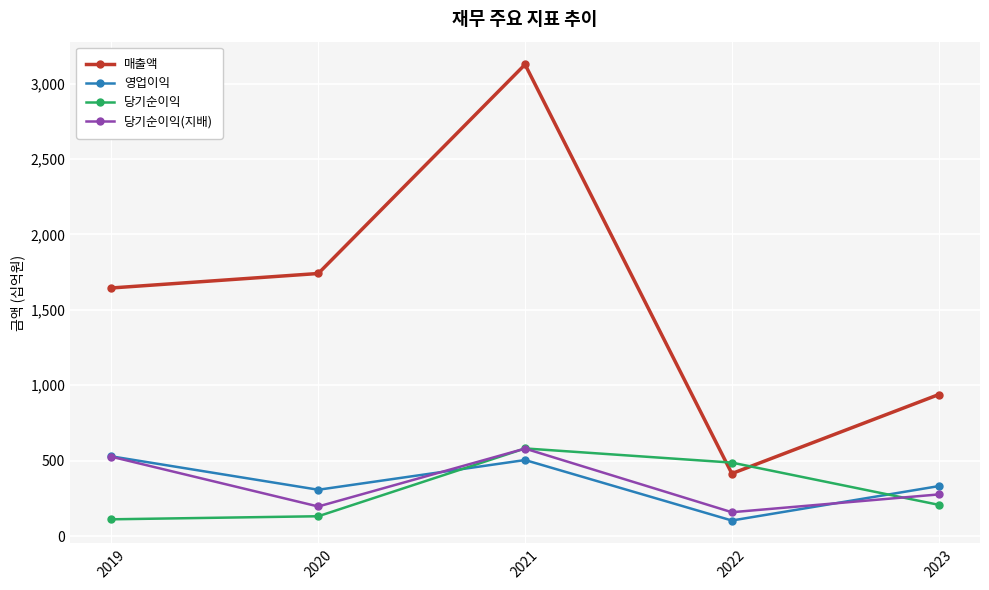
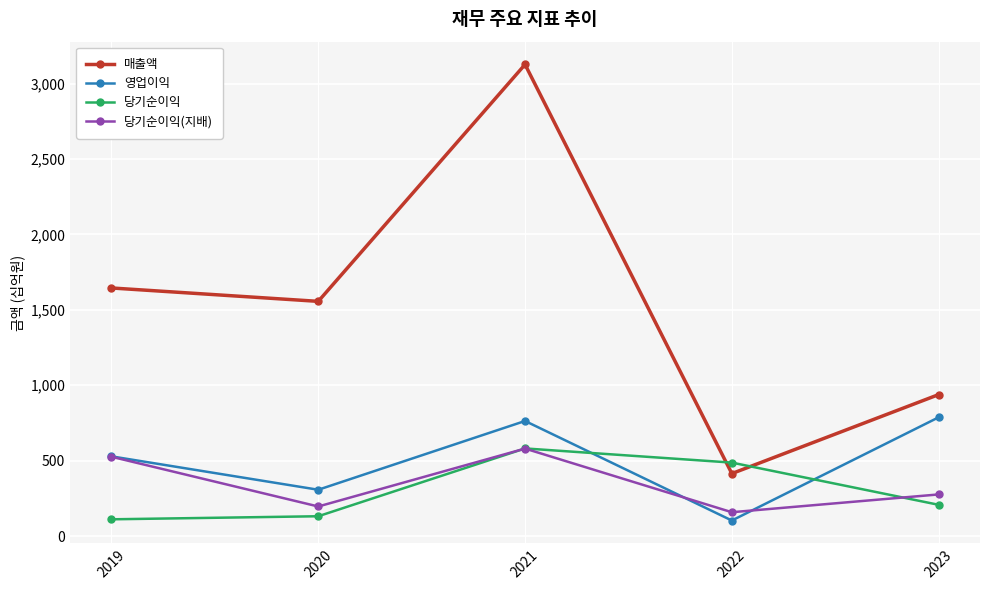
매출액, 2020: 1,740 -> 1,560
영업이익, 2021: 500 -> 760
영업이익, 2023: 330 -> 790
